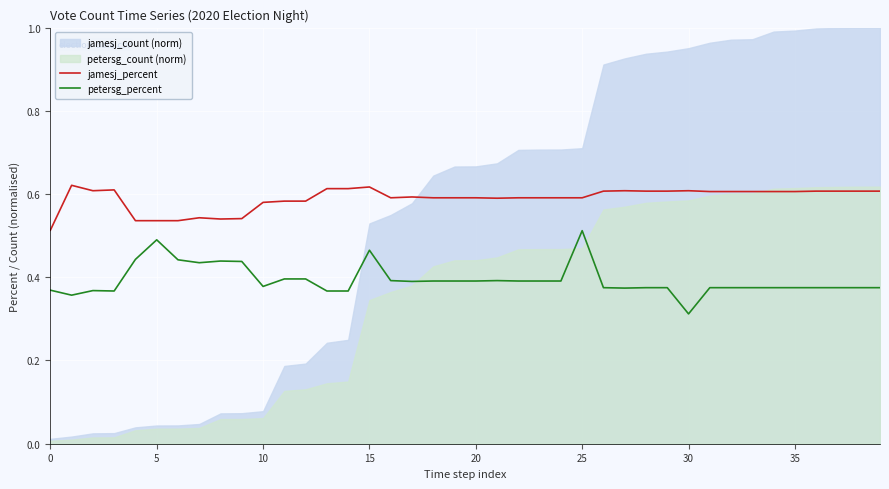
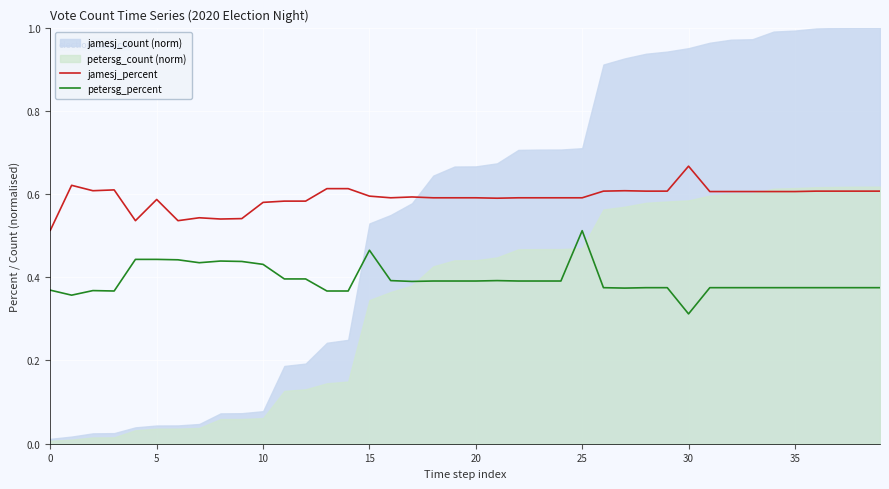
jamesj_percent, 5: 0.54 -> 0.59
petersg_percent, 5: 0.49 -> 0.44
petersg_percent, 10: 0.38 -> 0.43
jamesj_percent, 15: 0.62 -> 0.60
jamesj_percent, 30: 0.61 -> 0.67
